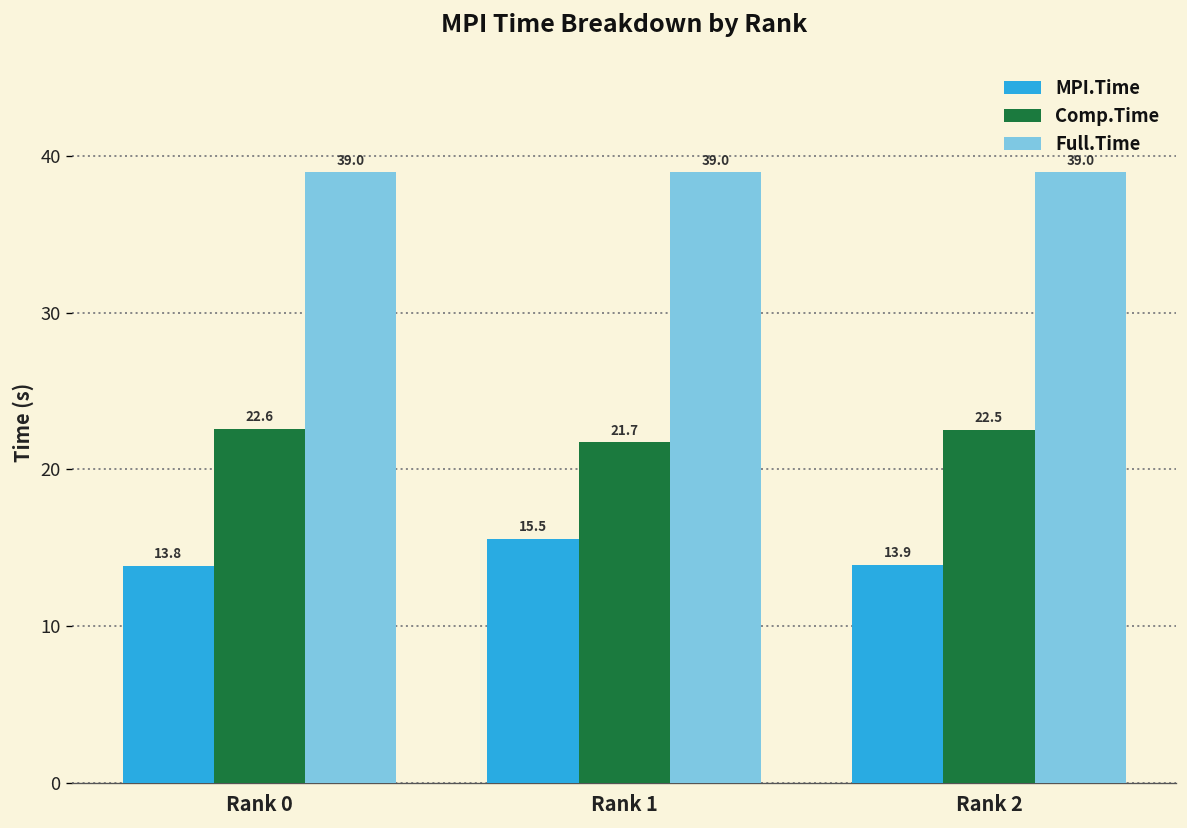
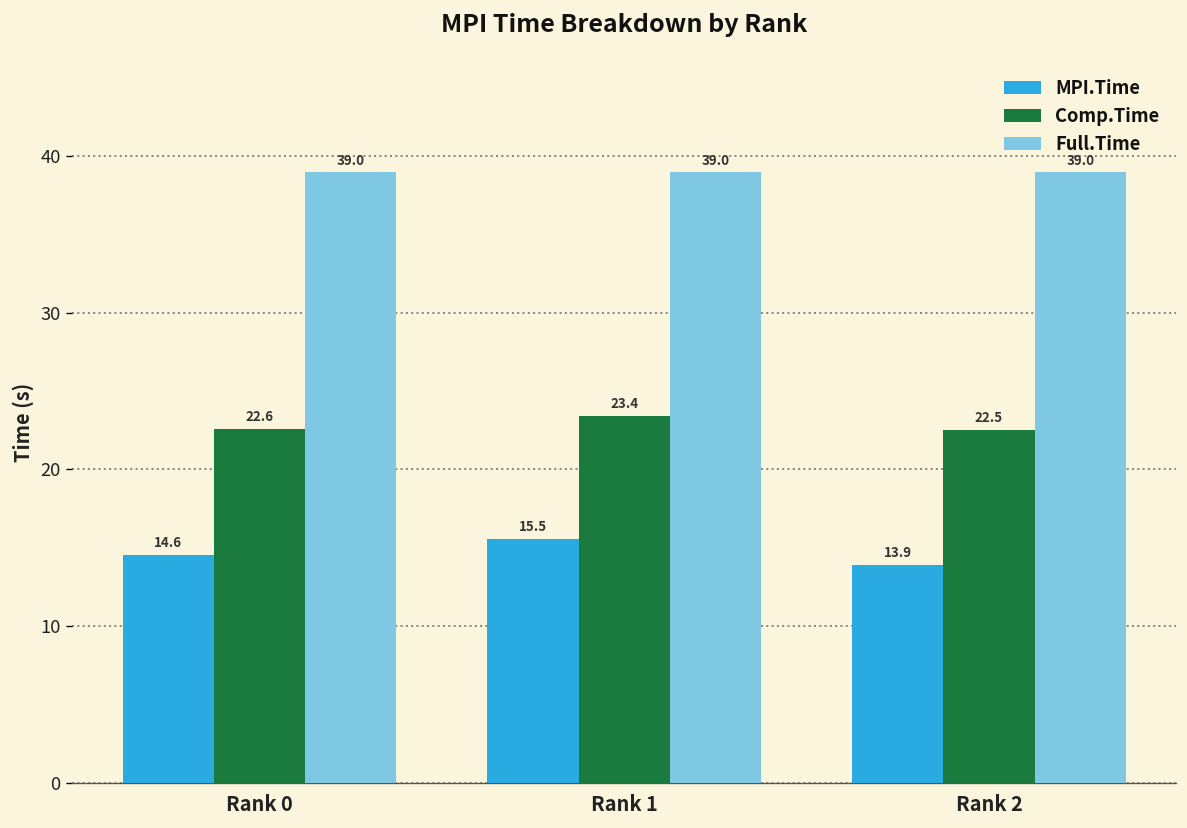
MPI.Time, Rank 0: 13.8 -> 14.6
Comp.Time, Rank 1: 21.7 -> 23.4
